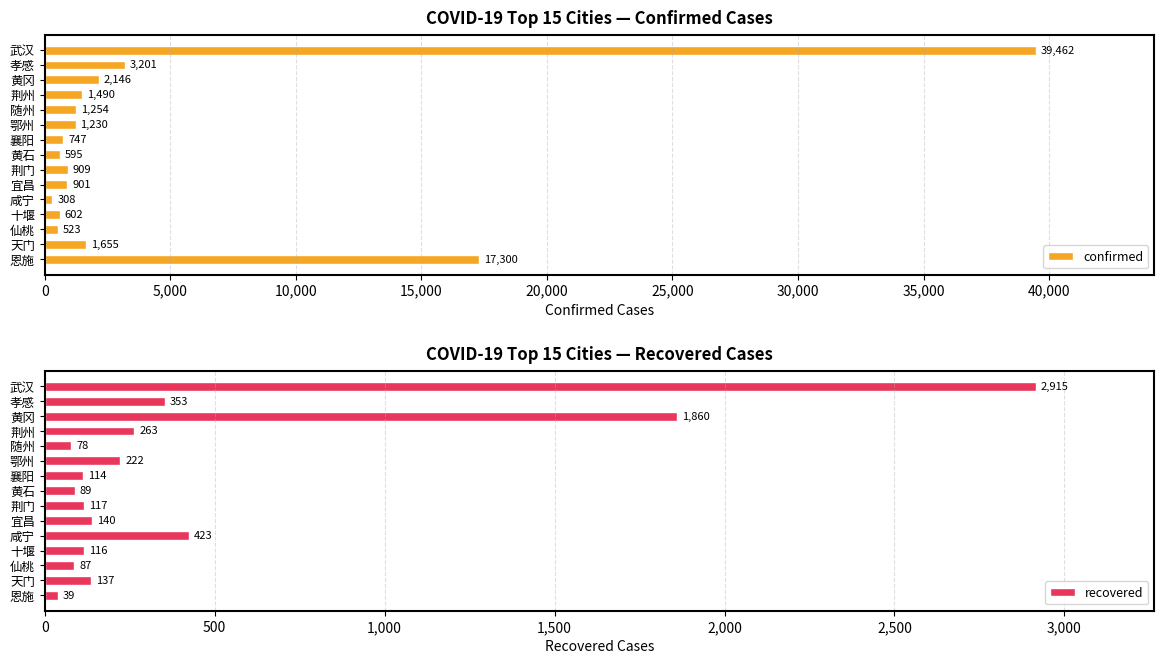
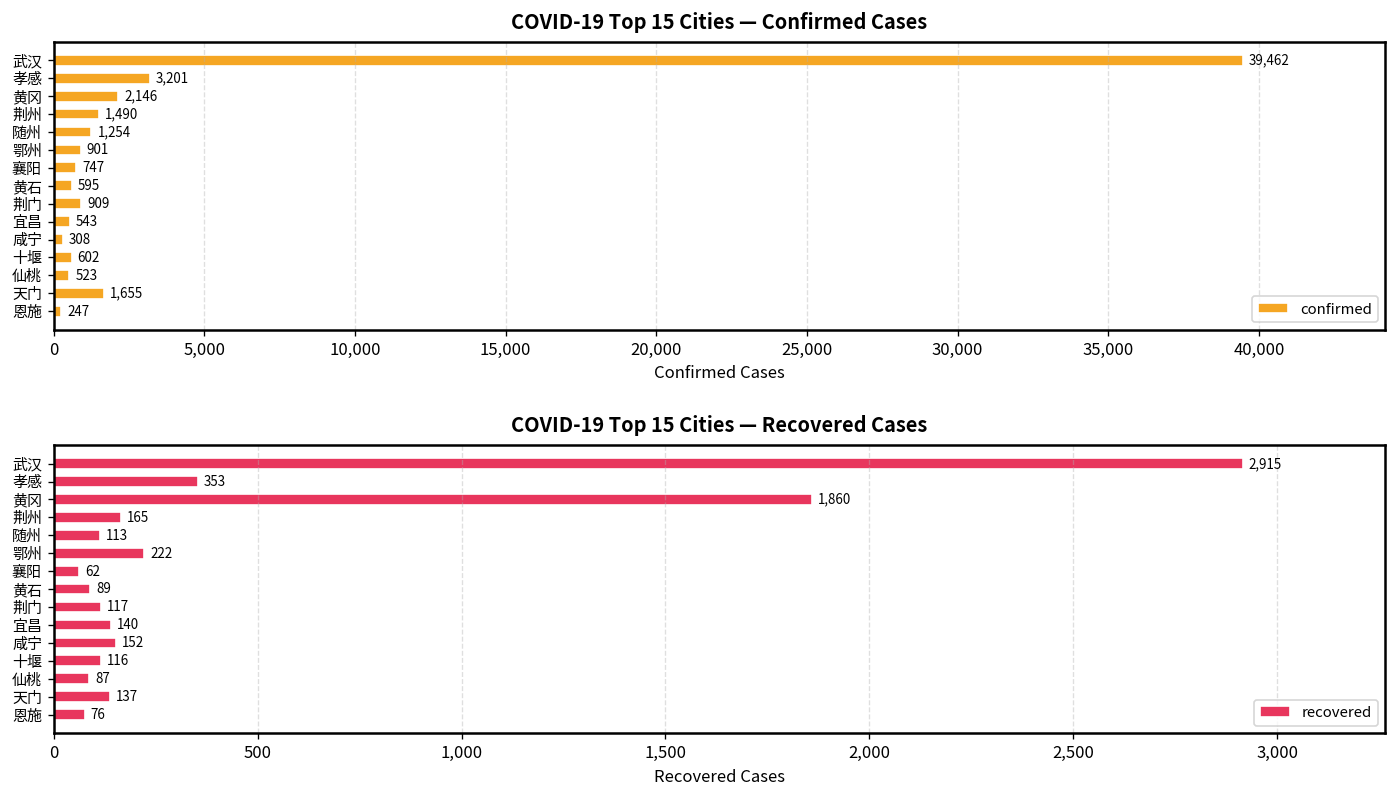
COVID-19 Top 15 Cities — Confirmed Cases, 鄂州: 1,230 -> 901
COVID-19 Top 15 Cities — Confirmed Cases, 宜昌: 901 -> 543
COVID-19 Top 15 Cities — Confirmed Cases, 恩施: 17,300 -> 247
COVID-19 Top 15 Cities — Recovered Cases, 荆州: 263 -> 165
COVID-19 Top 15 Cities — Recovered Cases, 随州: 78 -> 113
COVID-19 Top 15 Cities — Recovered Cases, 襄阳: 114 -> 62
COVID-19 Top 15 Cities — Recovered Cases, 咸宁: 423 -> 152
COVID-19 Top 15 Cities — Recovered Cases, 恩施: 39 -> 76
